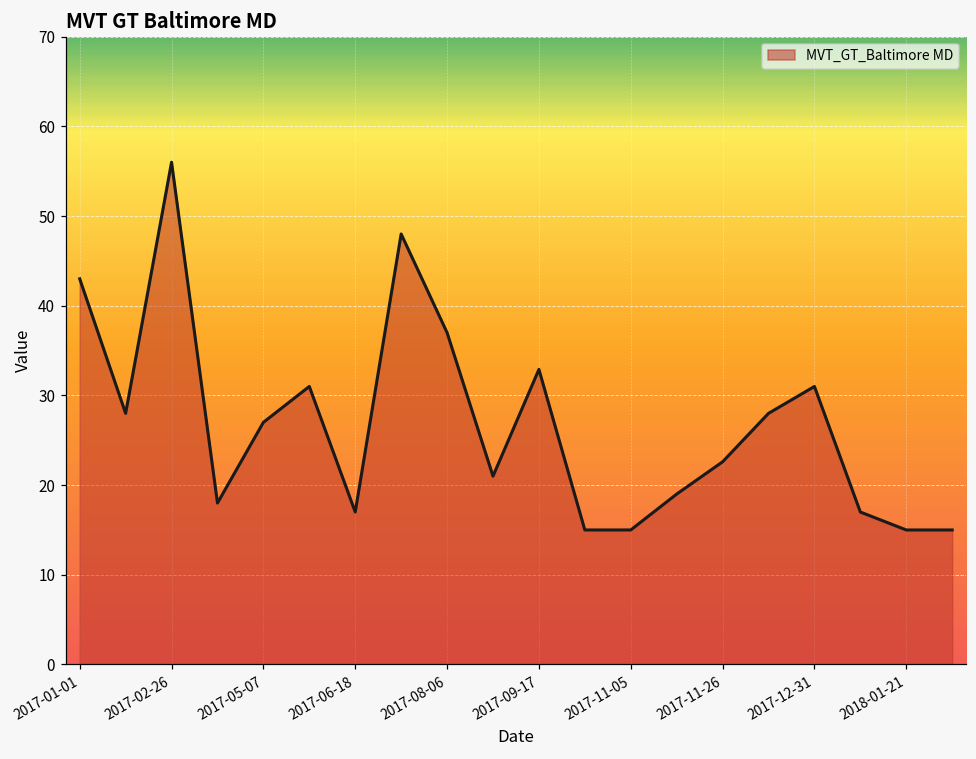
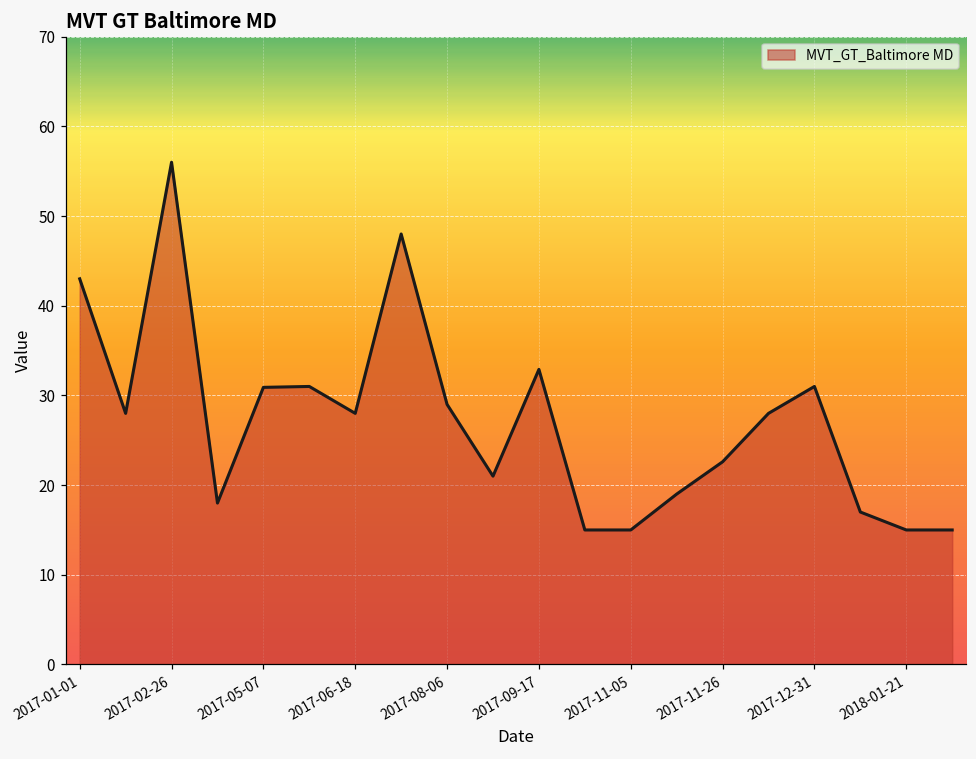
2017-05-07: 27 -> 31
2017-06-18: 17 -> 28
2017-08-06: 37 -> 29
